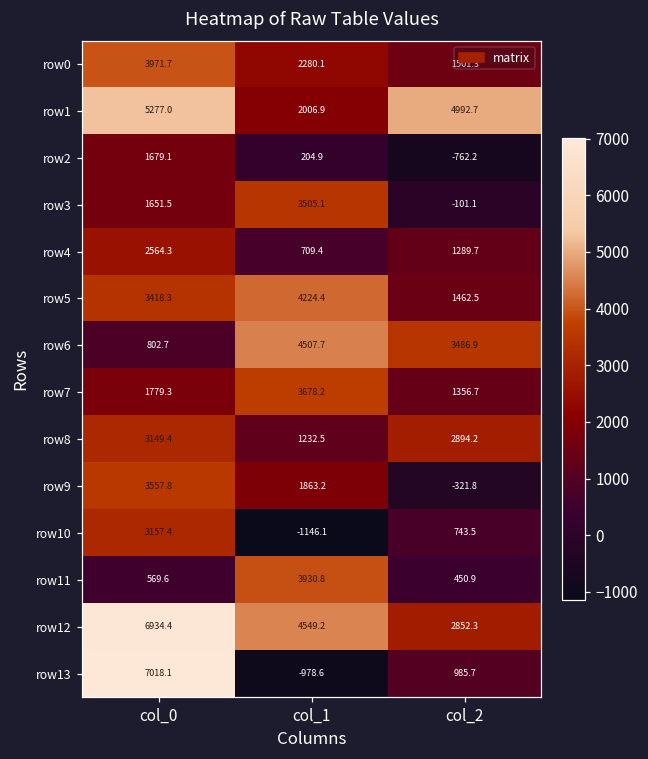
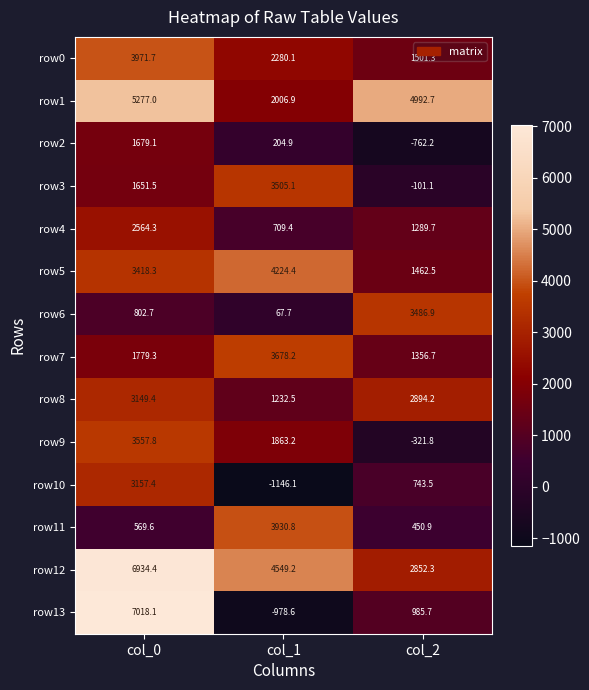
row6, col_1: 4507.7 -> 67.7
